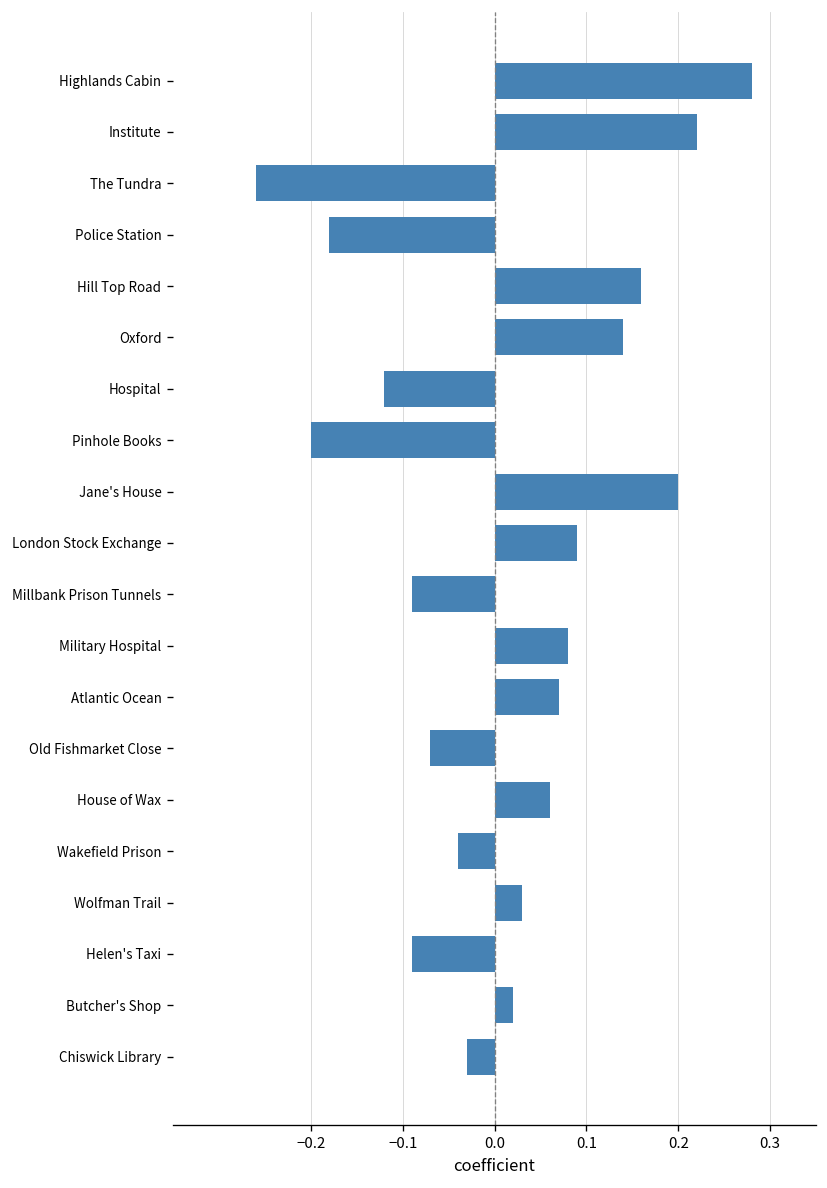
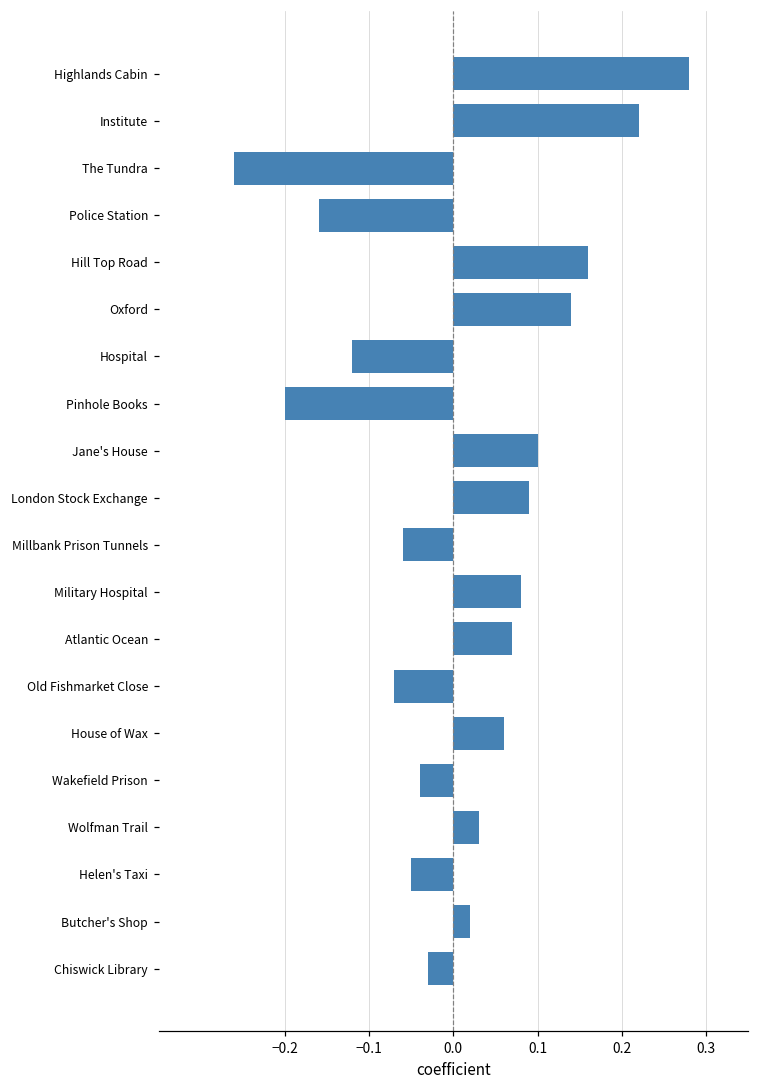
Police Station: -0.18 -> -0.16
Jane's House: 0.2 -> 0.1
Millbank Prison Tunnels: -0.09 -> -0.06
Helen's Taxi: -0.09 -> -0.05
